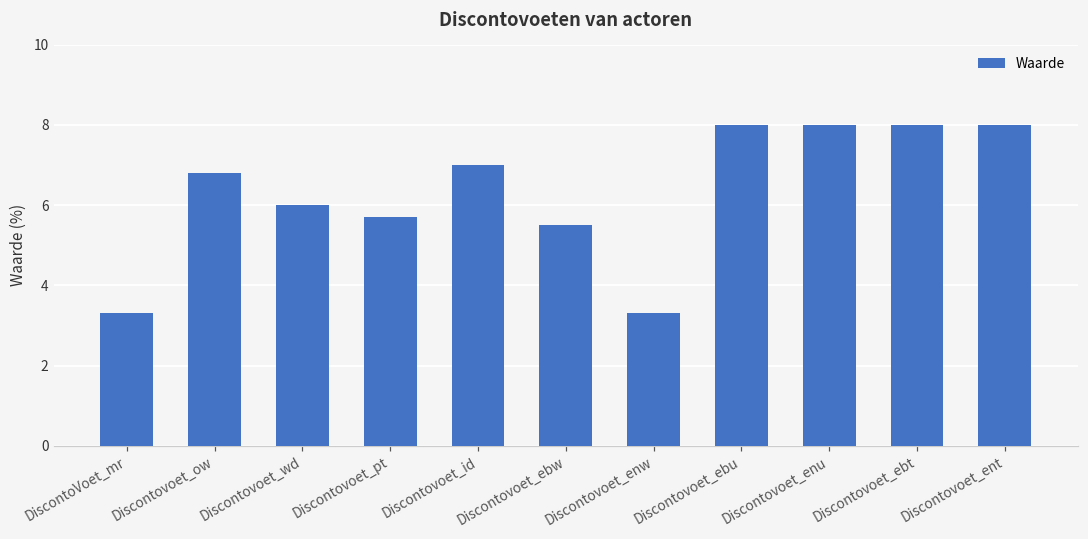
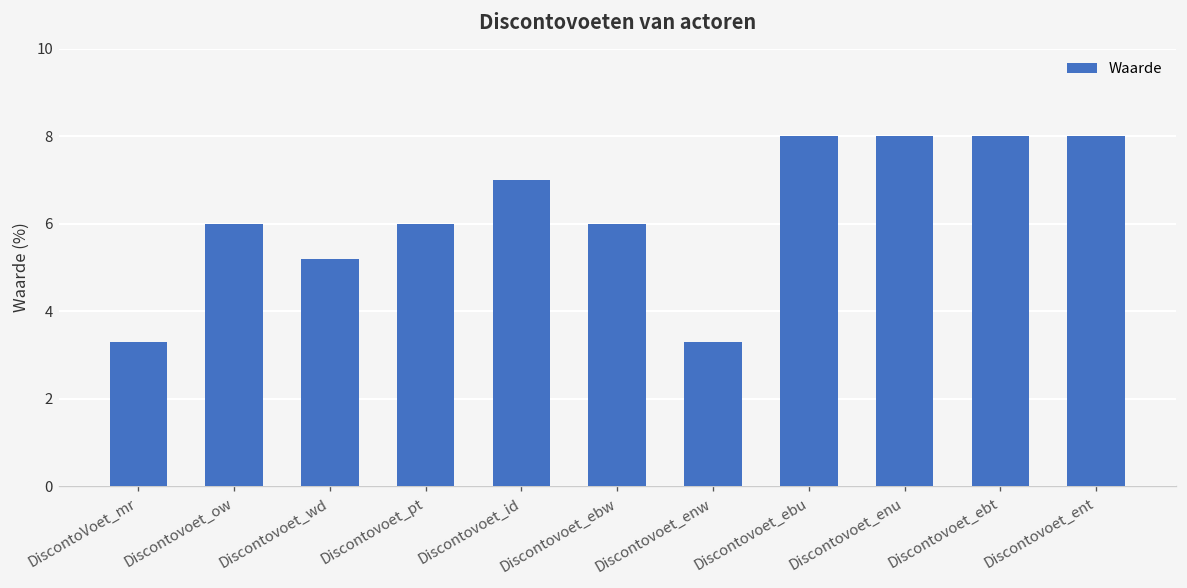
Discontovoet_ow: 6.8 -> 6.0
Discontovoet_wd: 6.0 -> 5.2
Discontovoet_pt: 5.7 -> 6.0
Discontovoet_ebw: 5.5 -> 6.0
